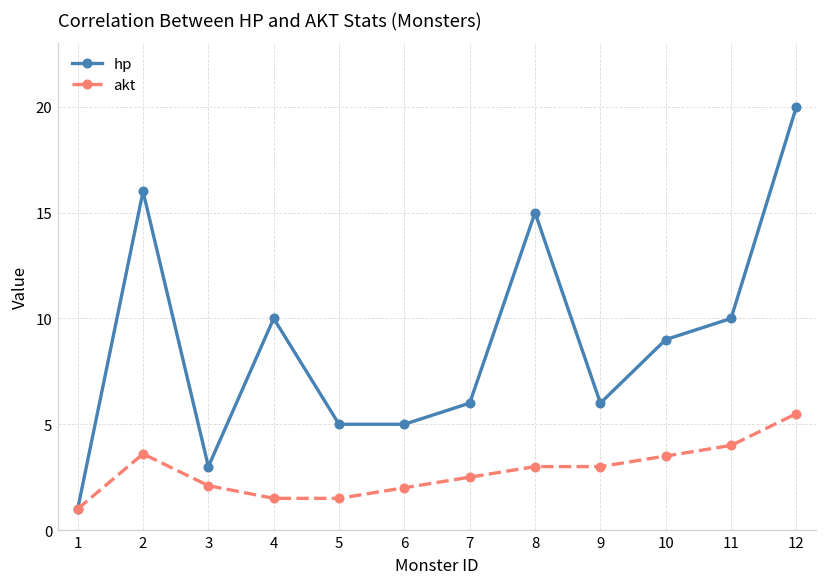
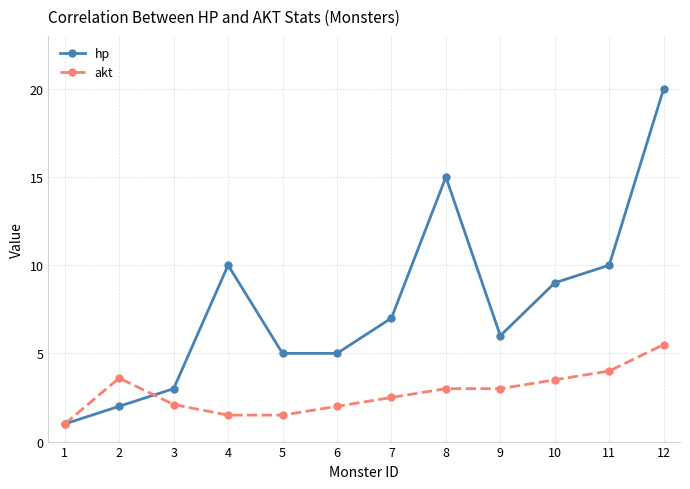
hp, 2: 16 -> 2
hp, 7: 6 -> 7
